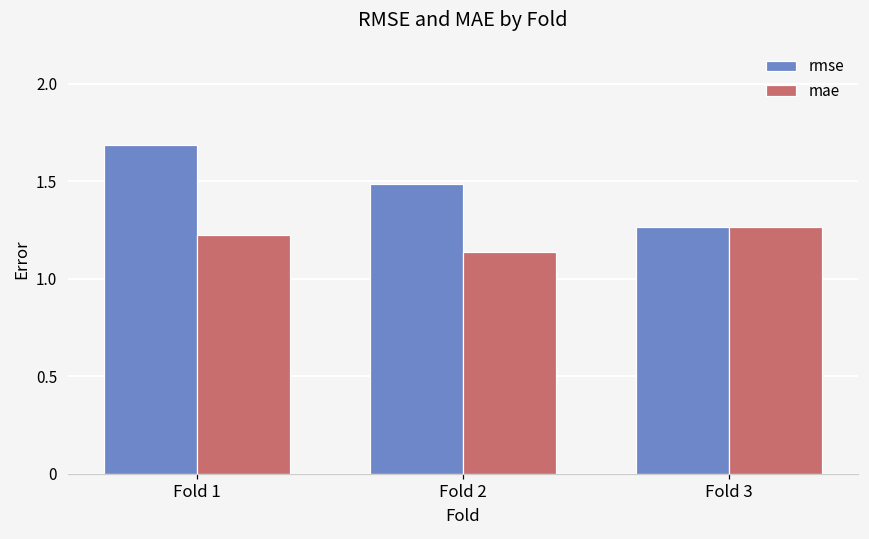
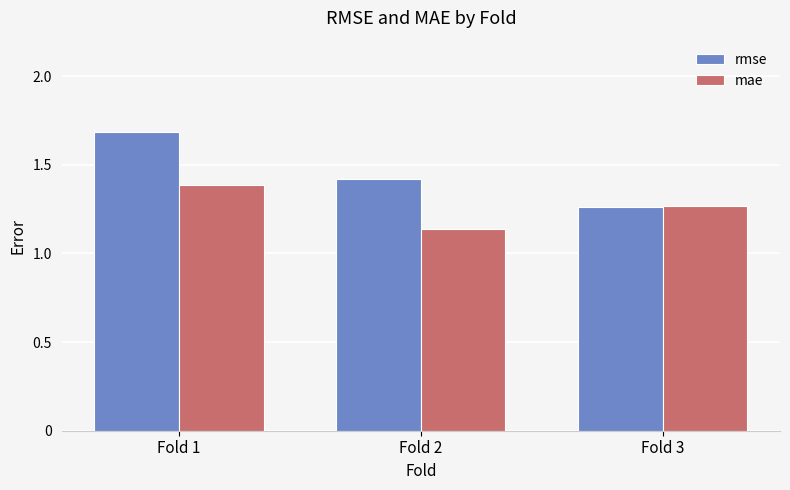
mae, Fold 1: 1.23 -> 1.39
rmse, Fold 2: 1.48 -> 1.42
